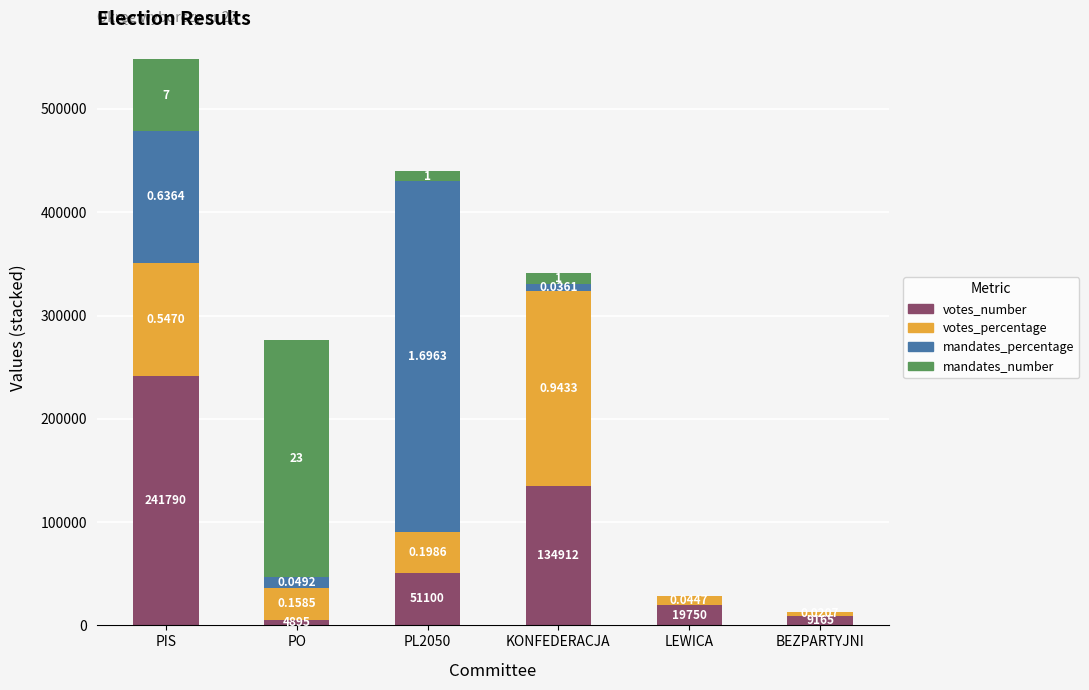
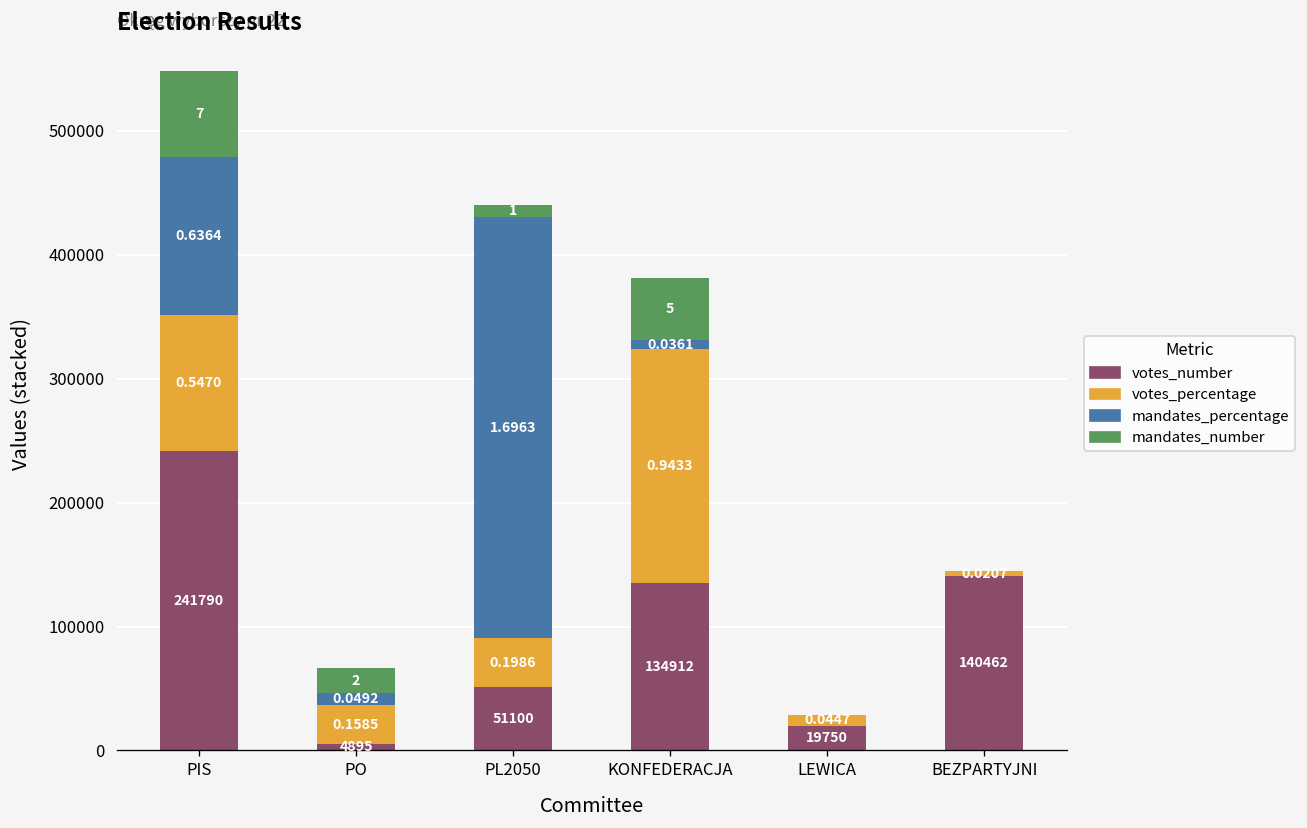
mandates_number, PO: 23 -> 2
mandates_number, KONFEDERACJA: 1 -> 5
votes_number, BEZPARTYJNI: 9165 -> 140462
